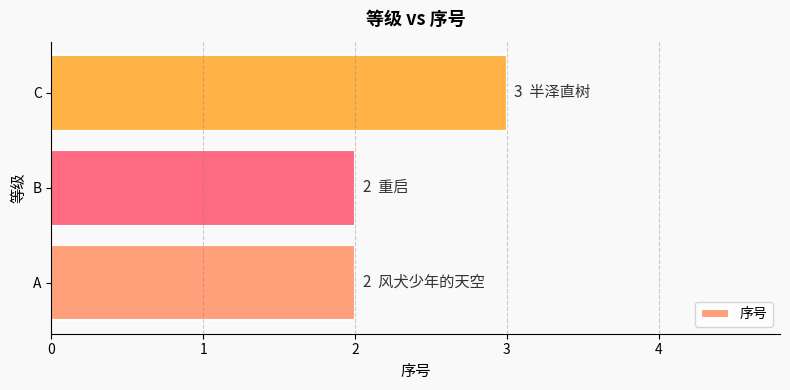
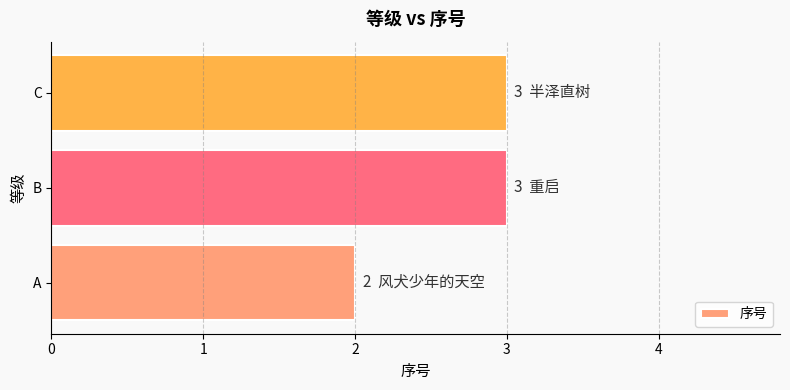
B: 2 -> 3
